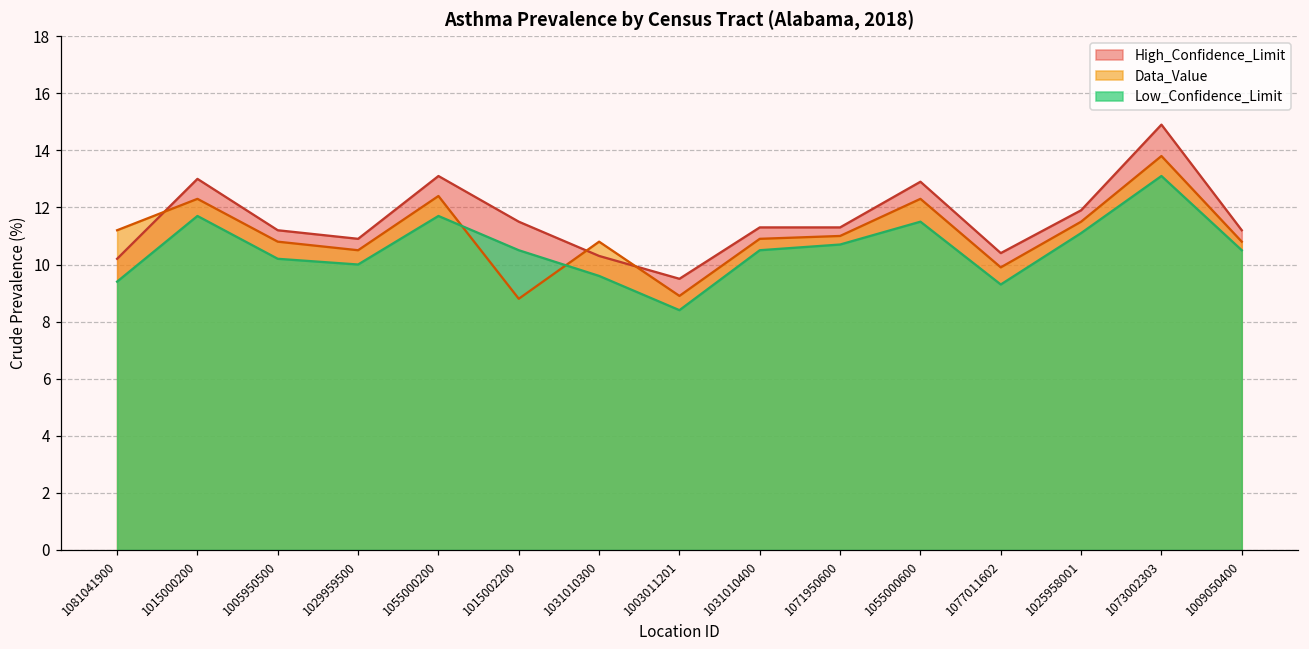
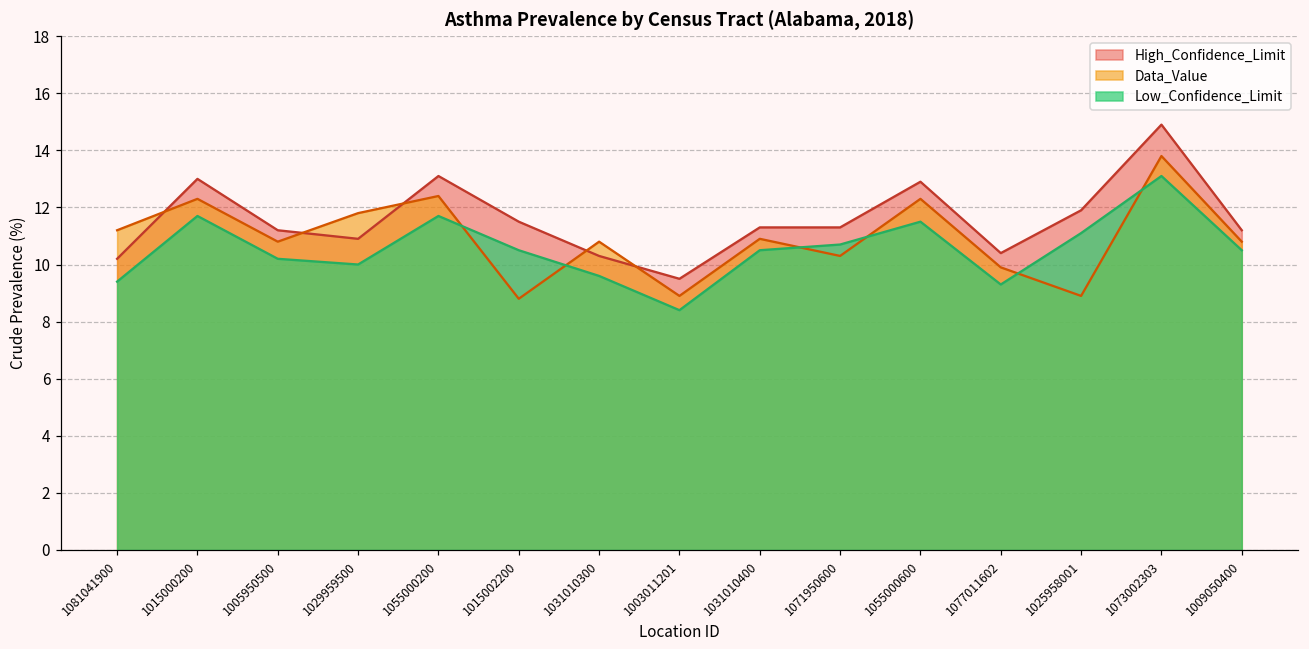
Data_Value, 1029959500: 10.5 -> 11.8
Data_Value, 1071950600: 11.0 -> 10.3
Data_Value, 1025958001: 11.5 -> 8.9
